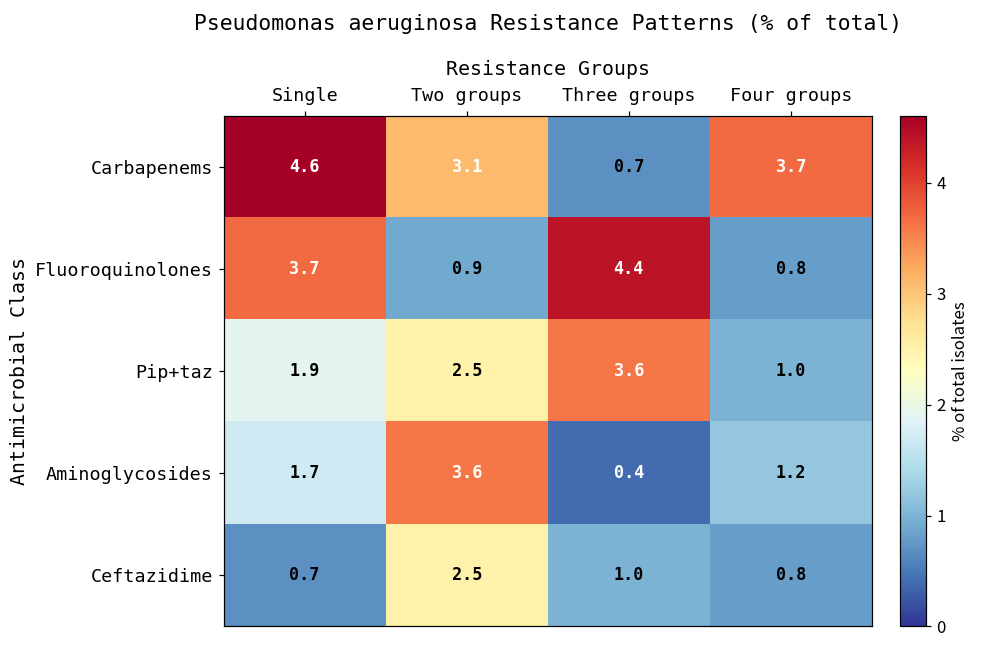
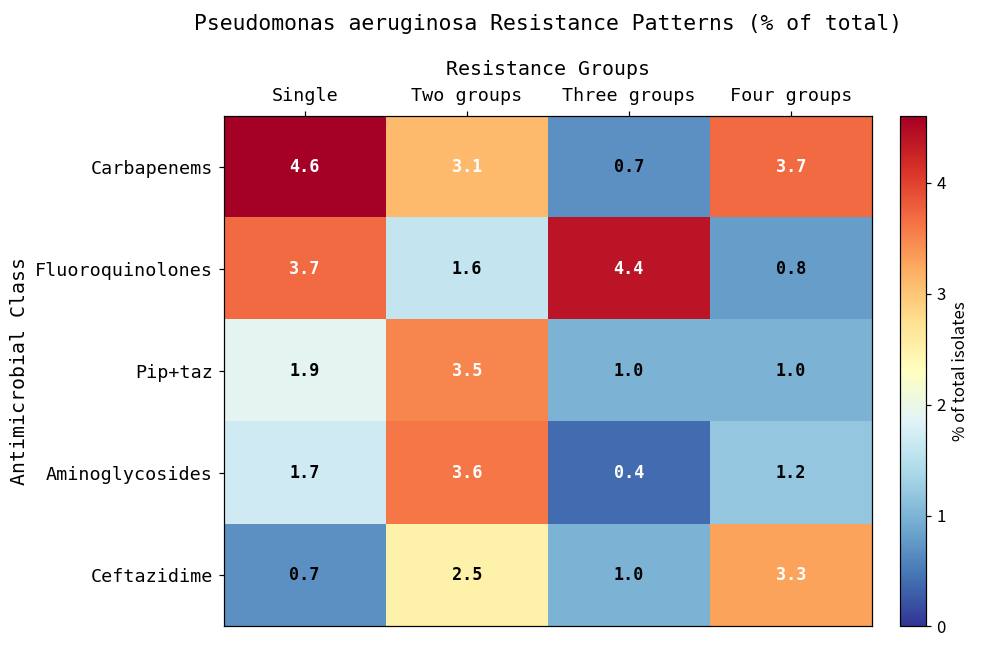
Fluoroquinolones, Two groups: 0.9 -> 1.6
Pip+taz, Two groups: 2.5 -> 3.5
Pip+taz, Three groups: 3.6 -> 1.0
Ceftazidime, Four groups: 0.8 -> 3.3
